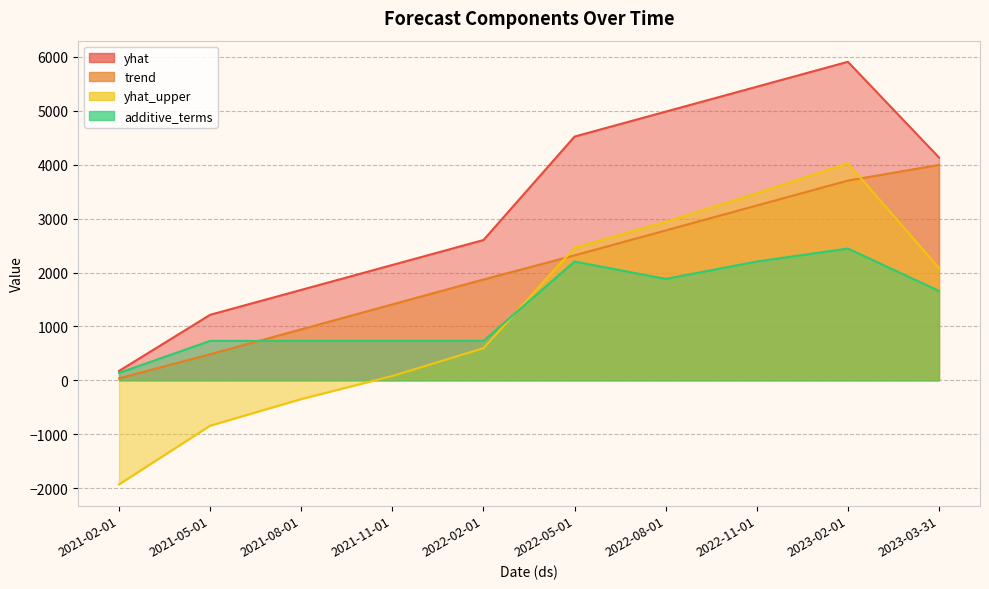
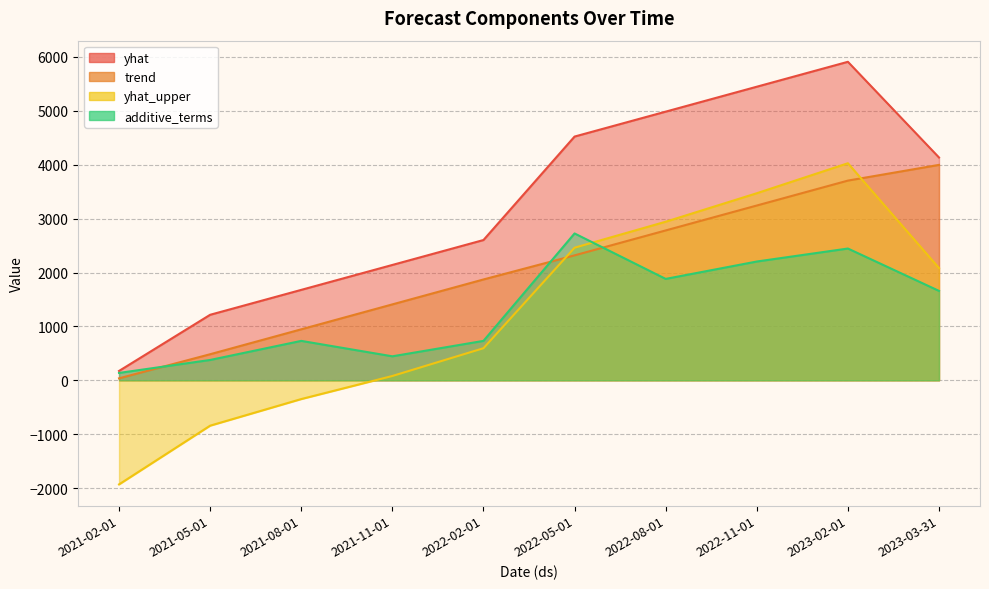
additive_terms, 2021-05-01: 700 -> 400
additive_terms, 2021-11-01: 700 -> 400
additive_terms, 2022-05-01: 2200 -> 2700
